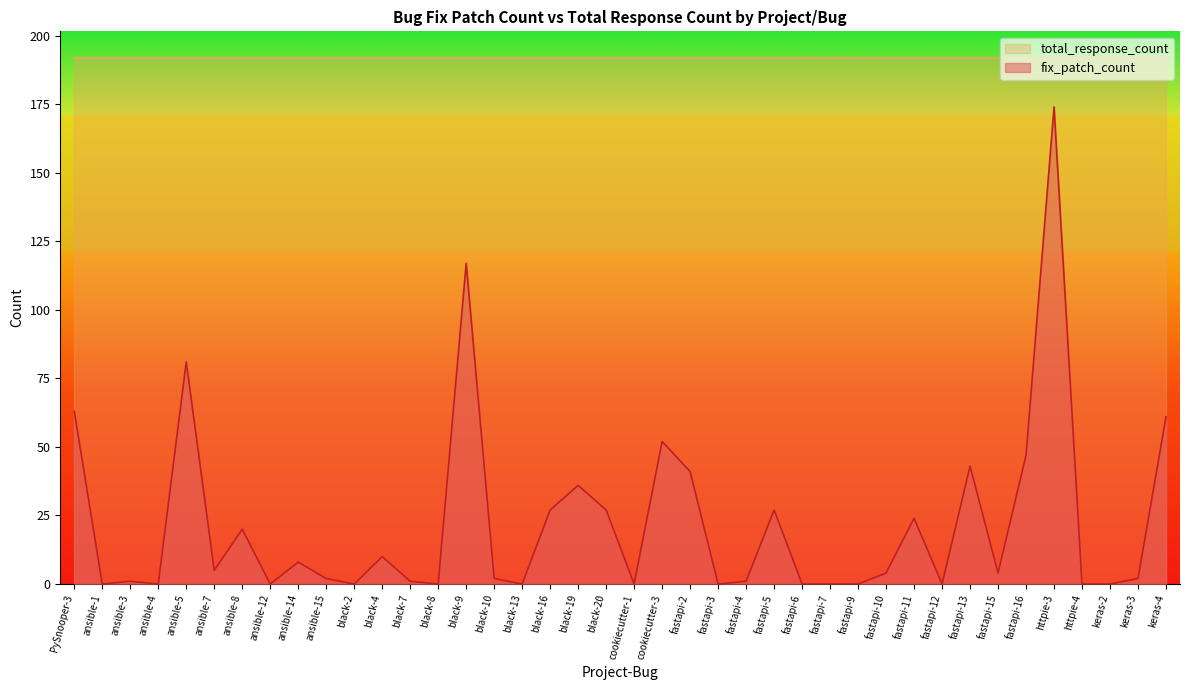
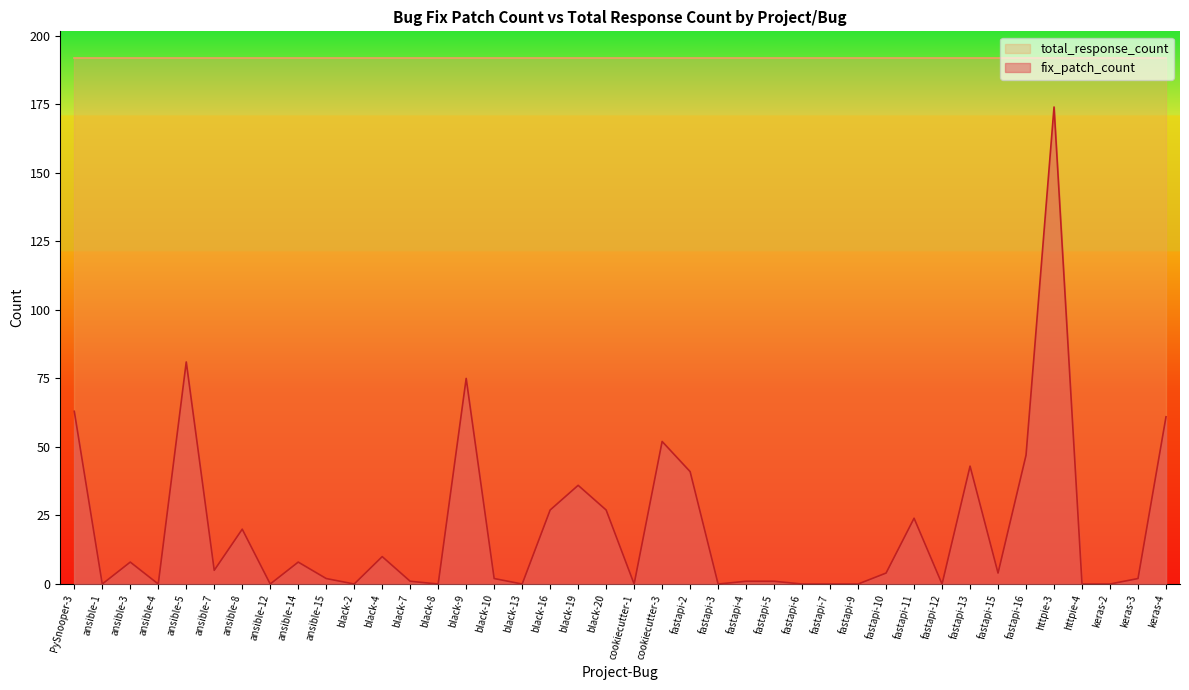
fix_patch_count, ansible-3: 1 -> 8
fix_patch_count, black-9: 117 -> 75
fix_patch_count, fastapi-5: 27 -> 1
